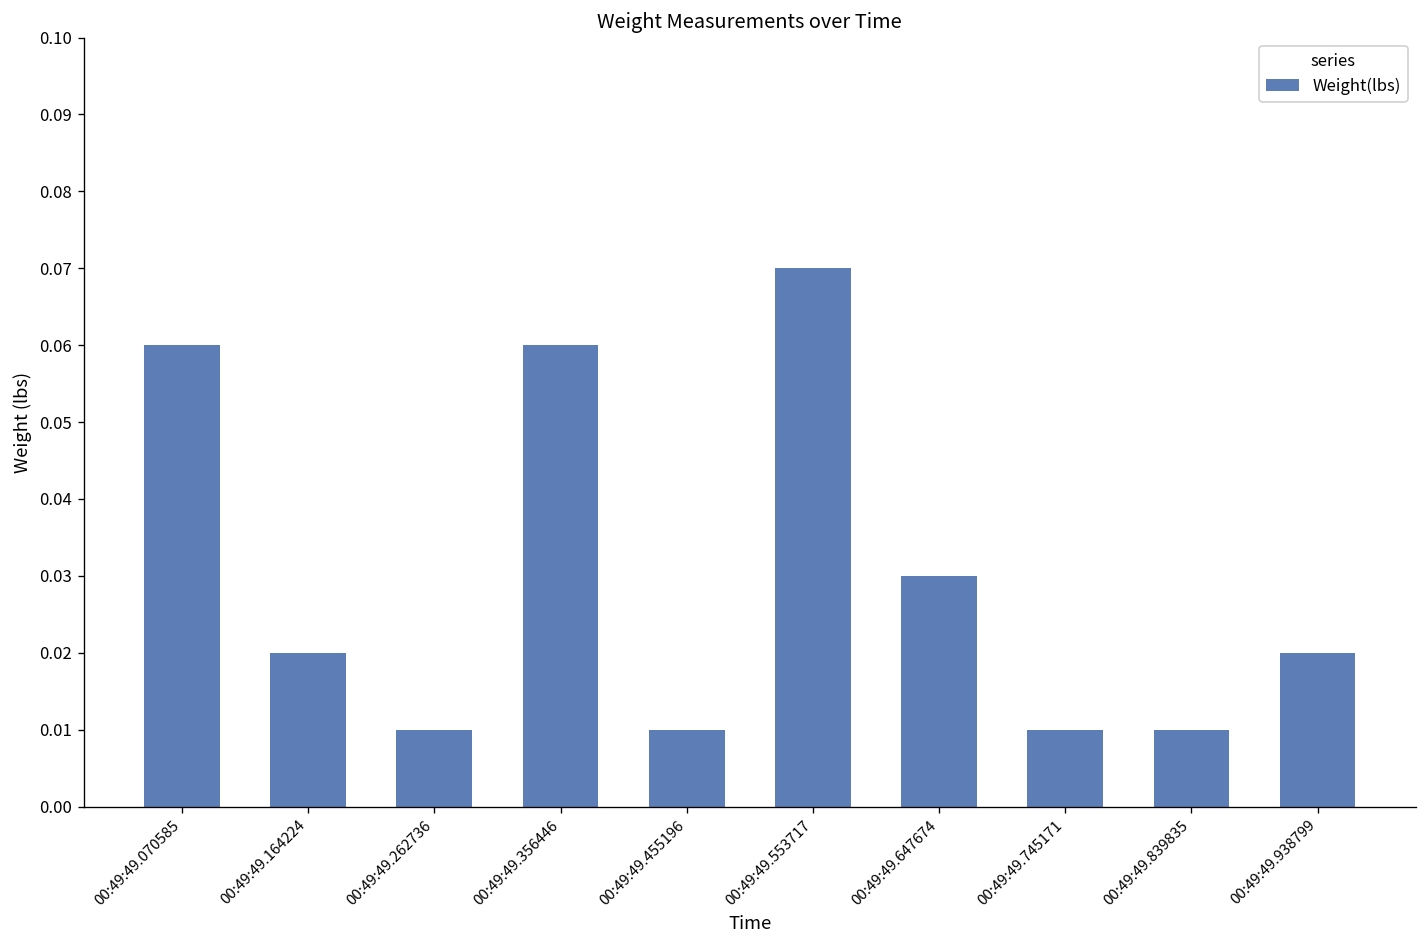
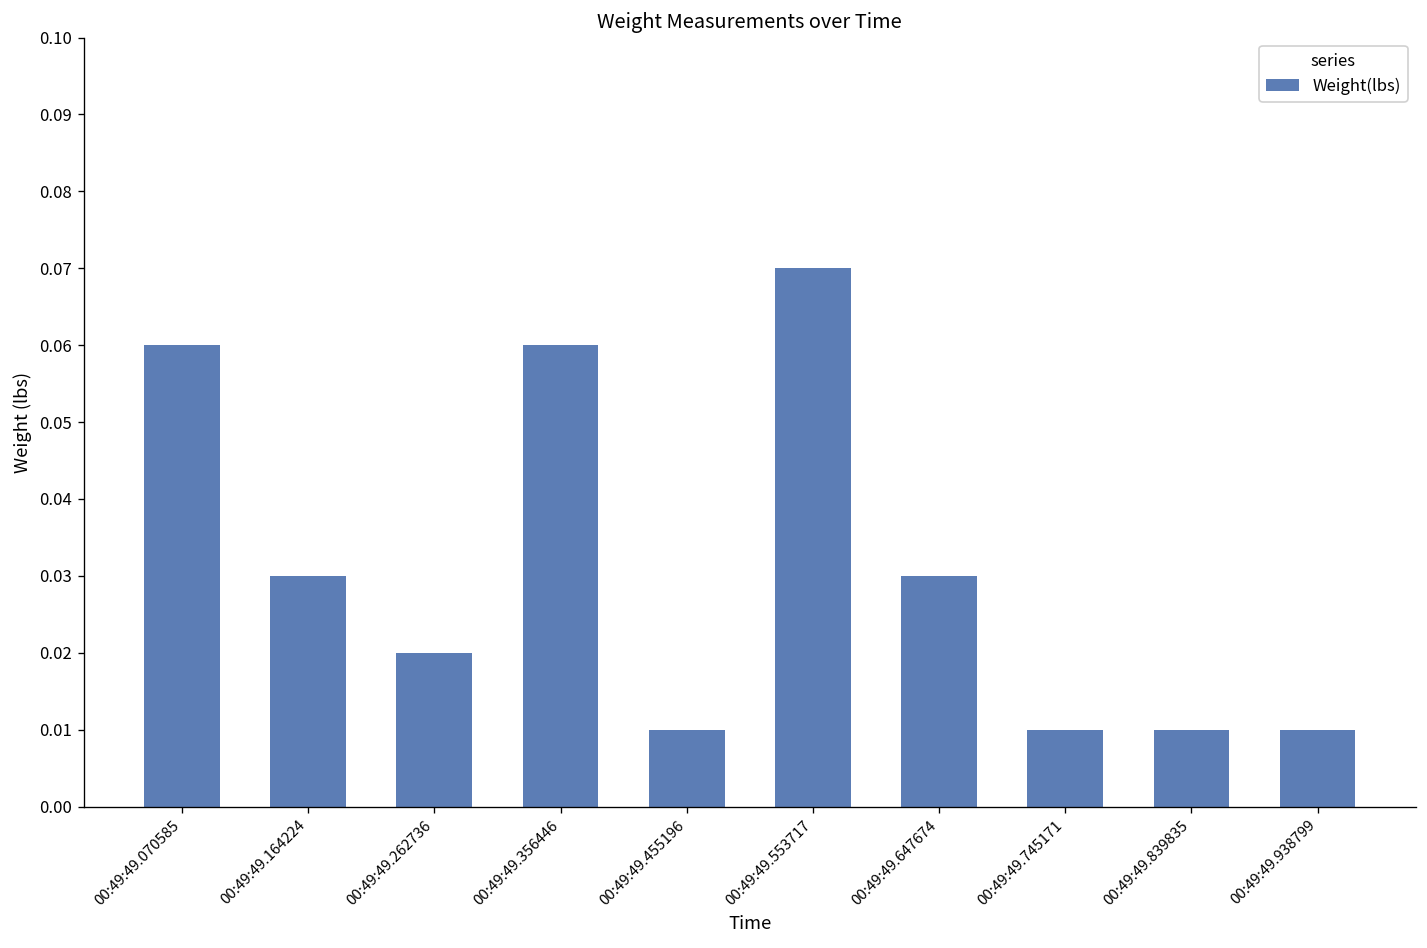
00:49:49.164224: 0.02 -> 0.03
00:49:49.262736: 0.01 -> 0.02
00:49:49.938799: 0.02 -> 0.01
